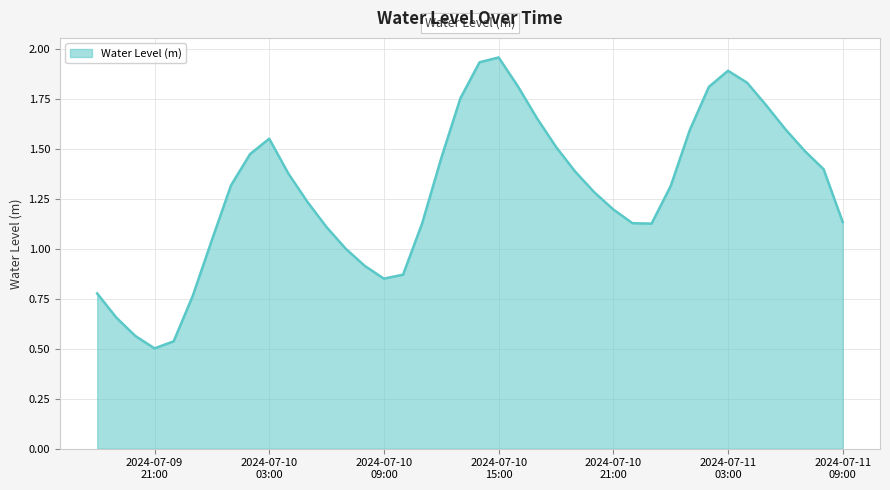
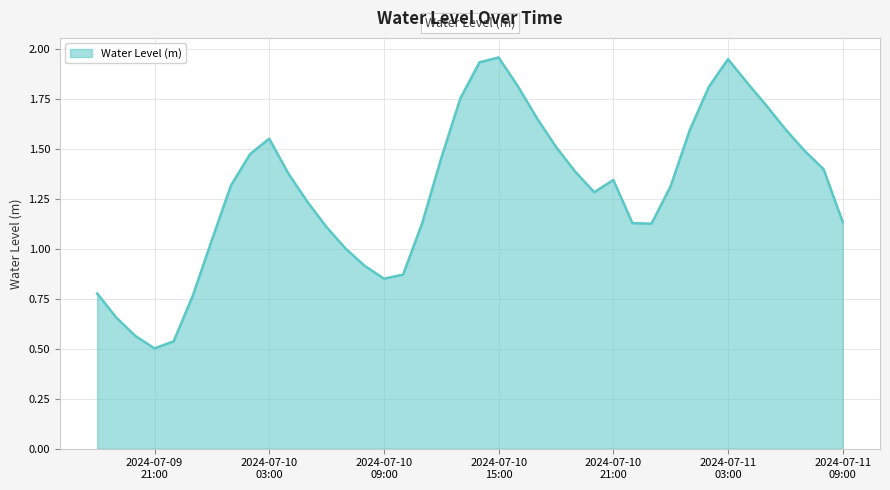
2024-07-10 21:00: 1.20 -> 1.34
2024-07-11 03:00: 1.89 -> 1.95
